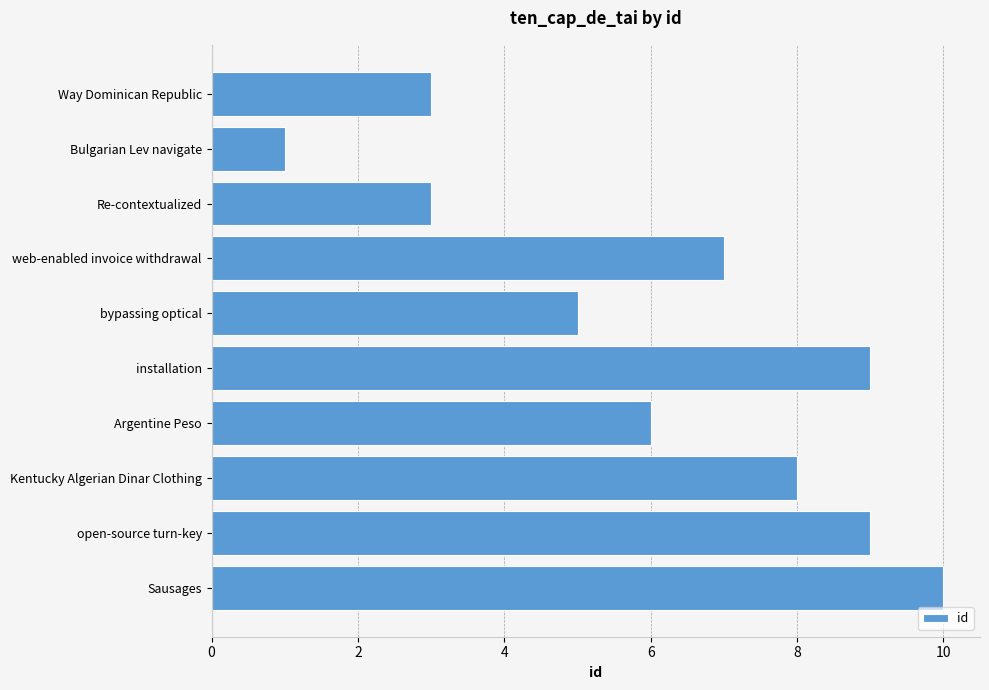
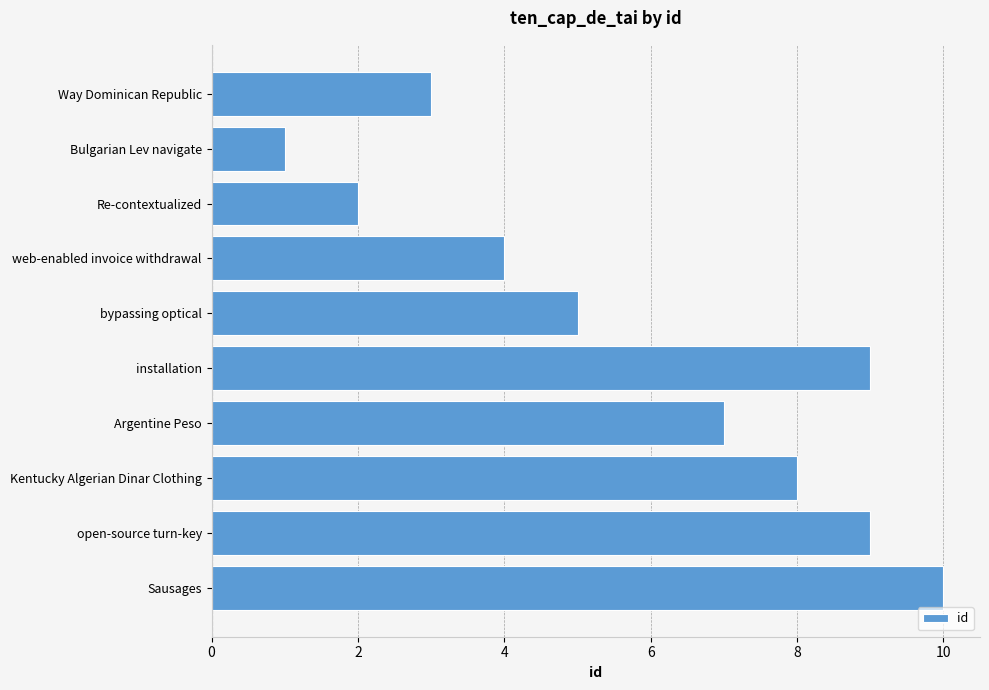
Re-contextualized: 3 -> 2
web-enabled invoice withdrawal: 7 -> 4
Argentine Peso: 6 -> 7
